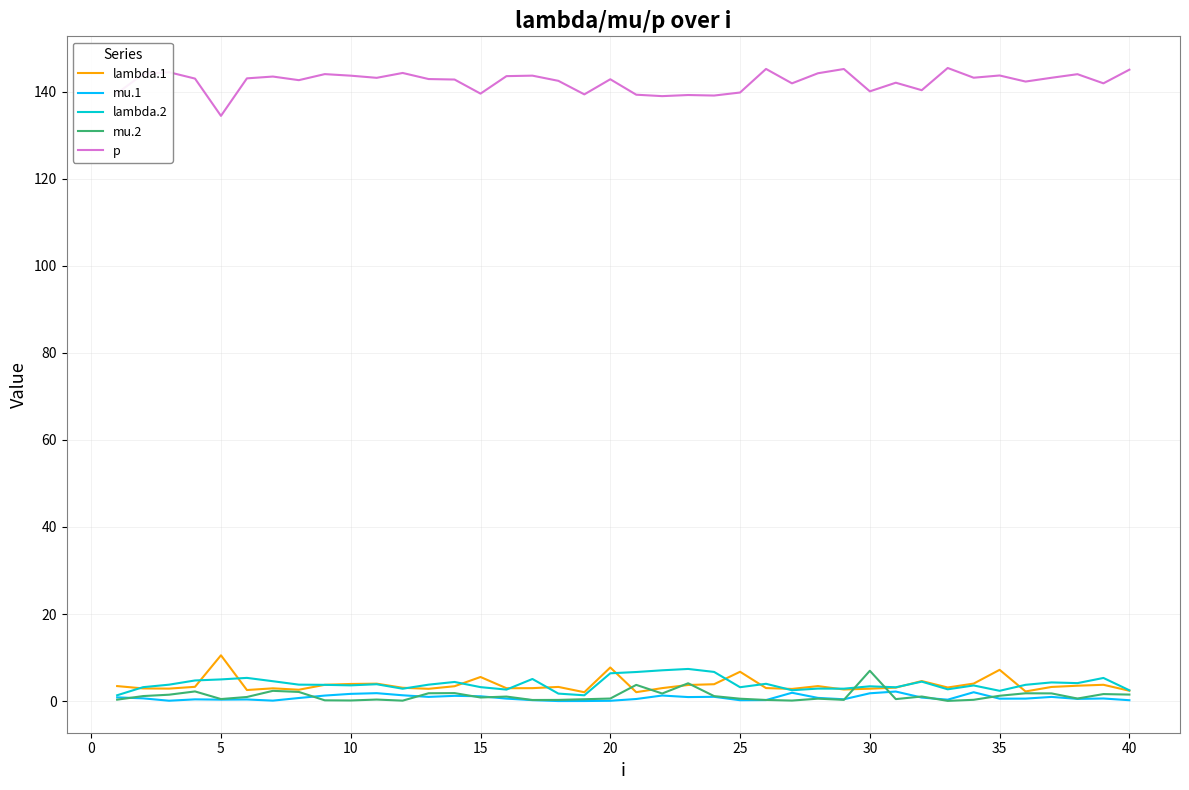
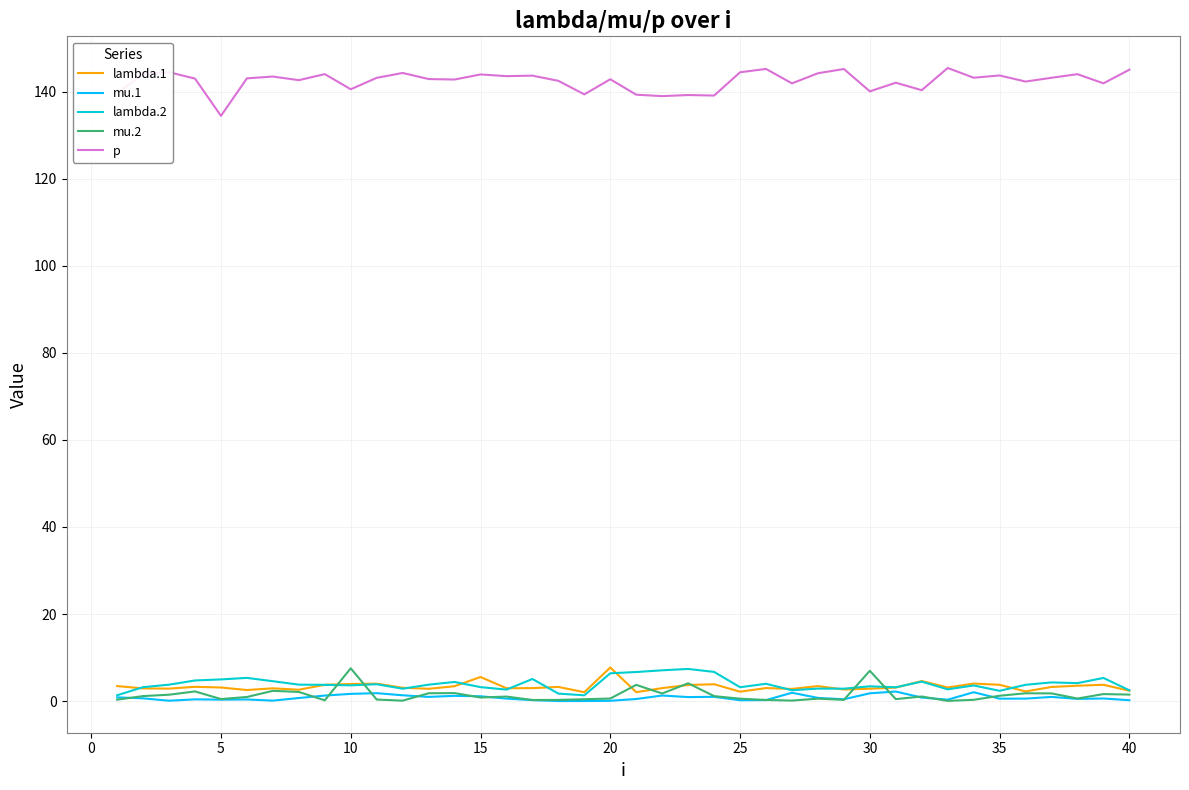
lambda.1, 5: 11 -> 3
mu.2, 10: 0 -> 8
p, 10: 144 -> 141
p, 15: 140 -> 144
lambda.1, 25: 7 -> 2
p, 25: 140 -> 144
lambda.1, 35: 7 -> 4
